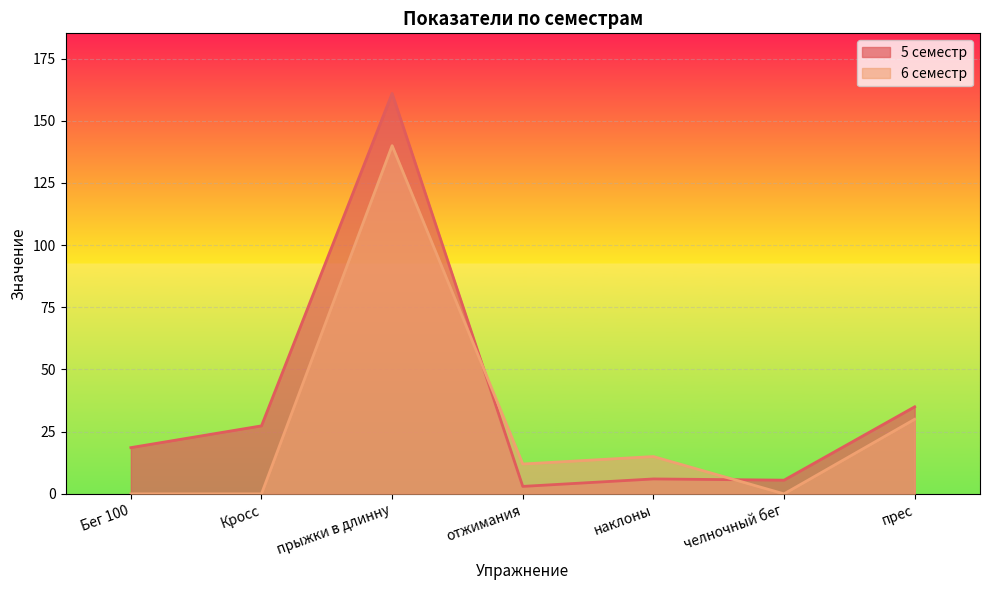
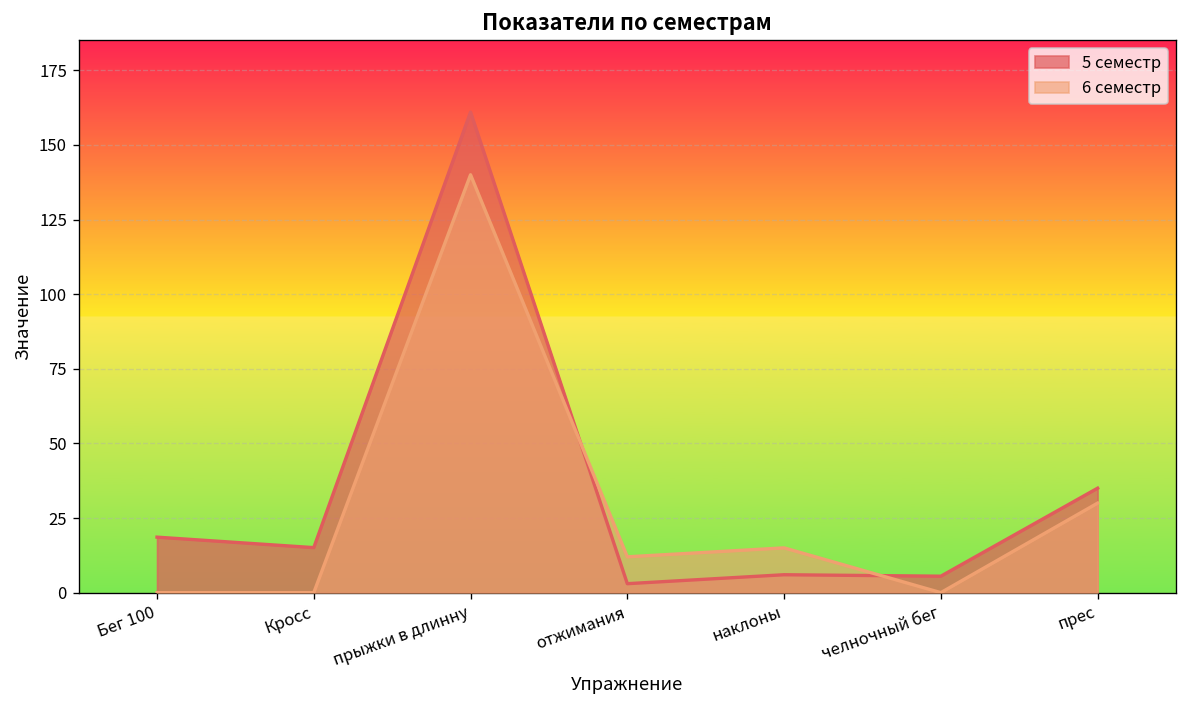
5 семестр, Кросс: 27 -> 15
